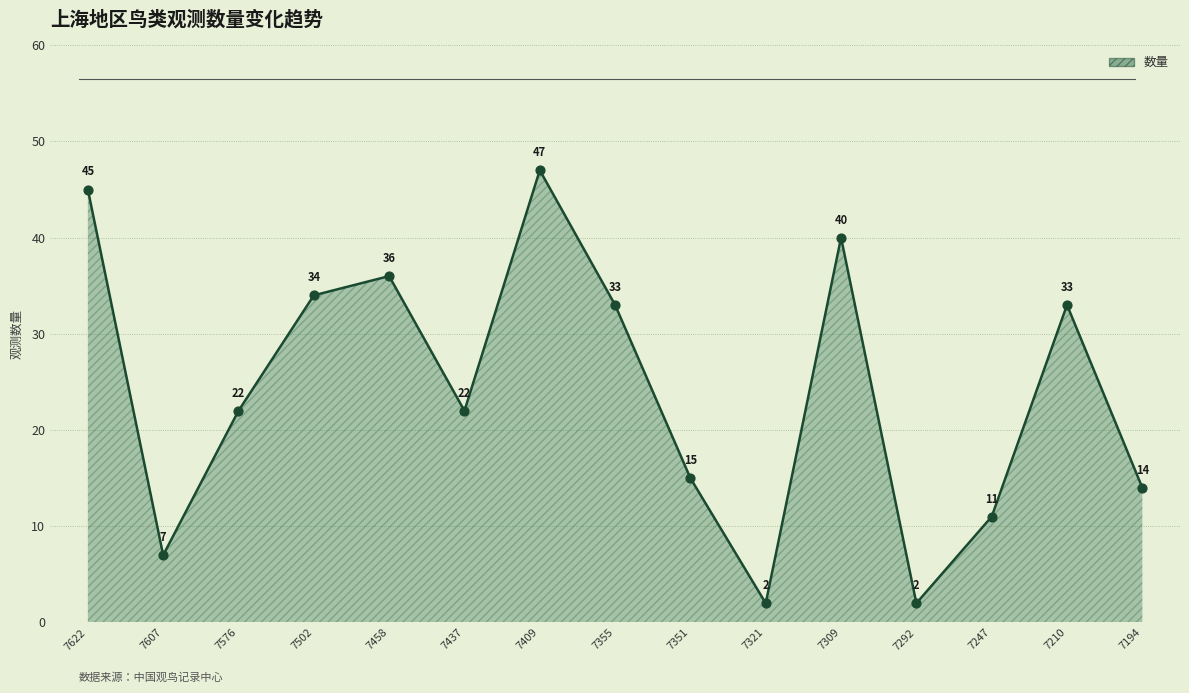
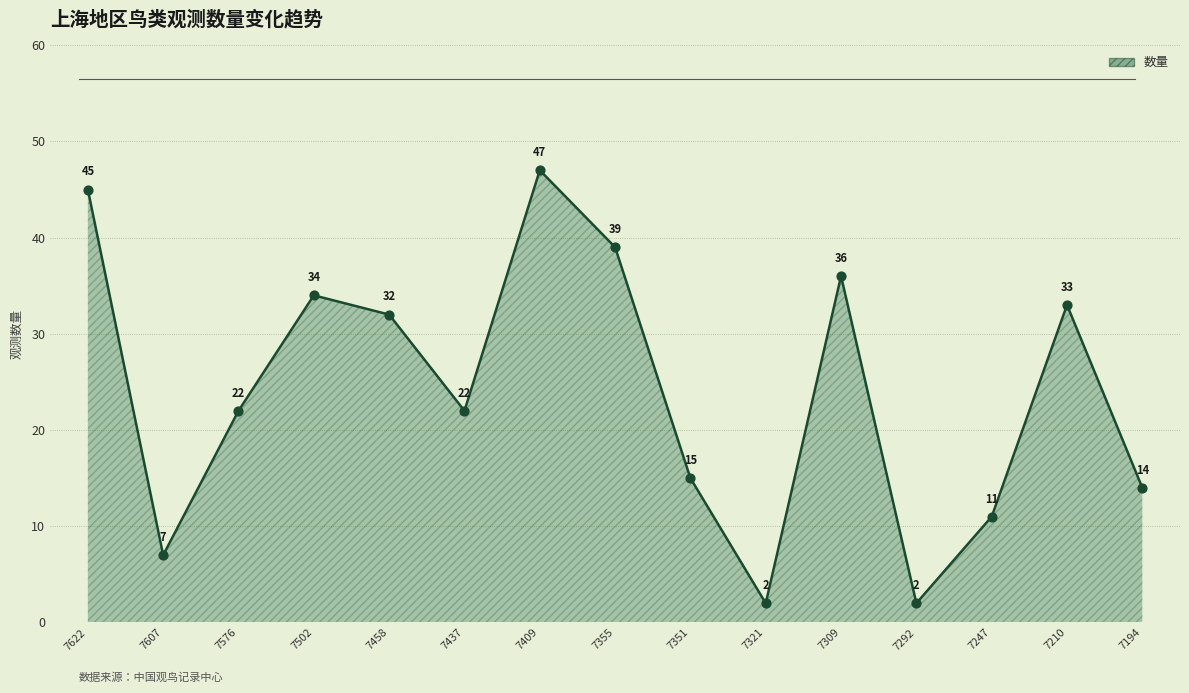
7458: 36 -> 32
7355: 33 -> 39
7309: 40 -> 36
